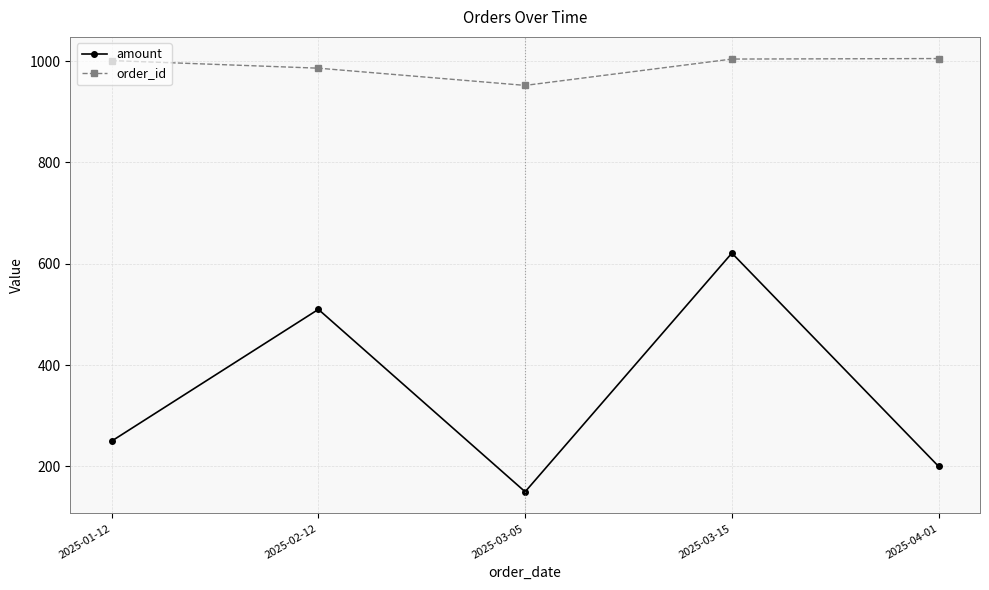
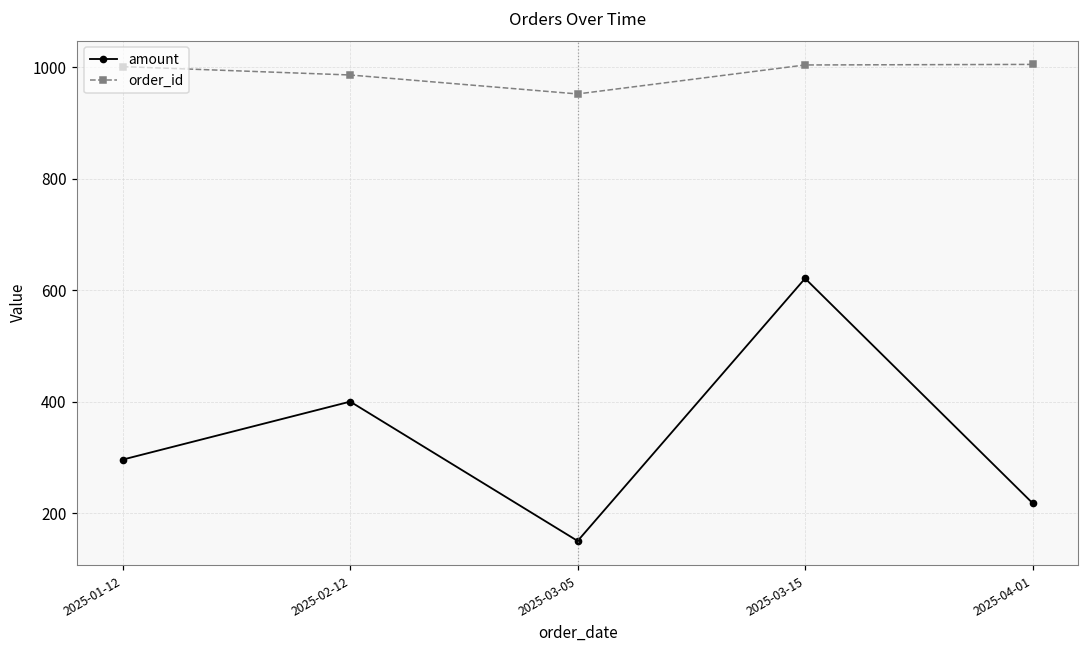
amount, 2025-01-12: 250 -> 300
amount, 2025-02-12: 510 -> 400
amount, 2025-04-01: 200 -> 220
